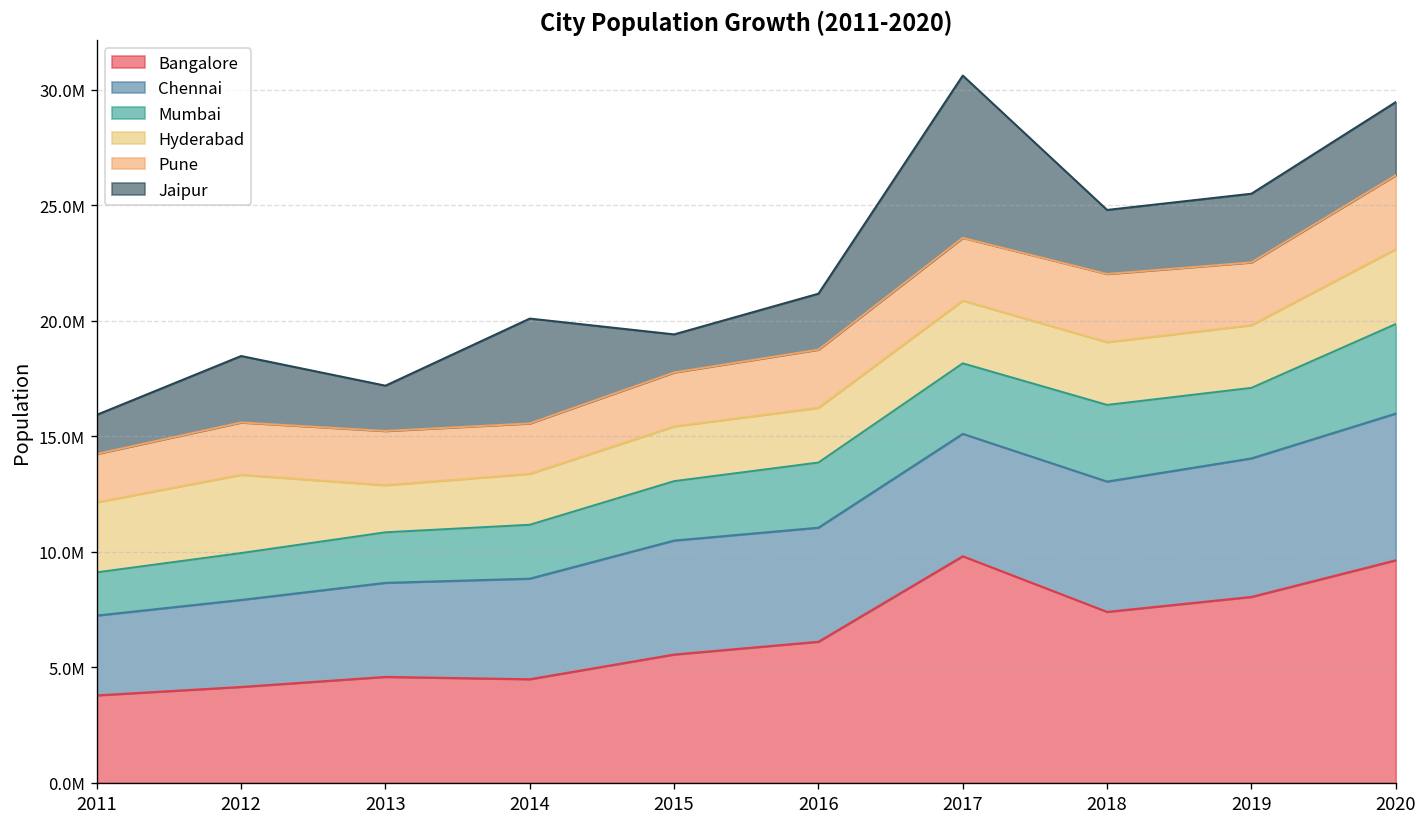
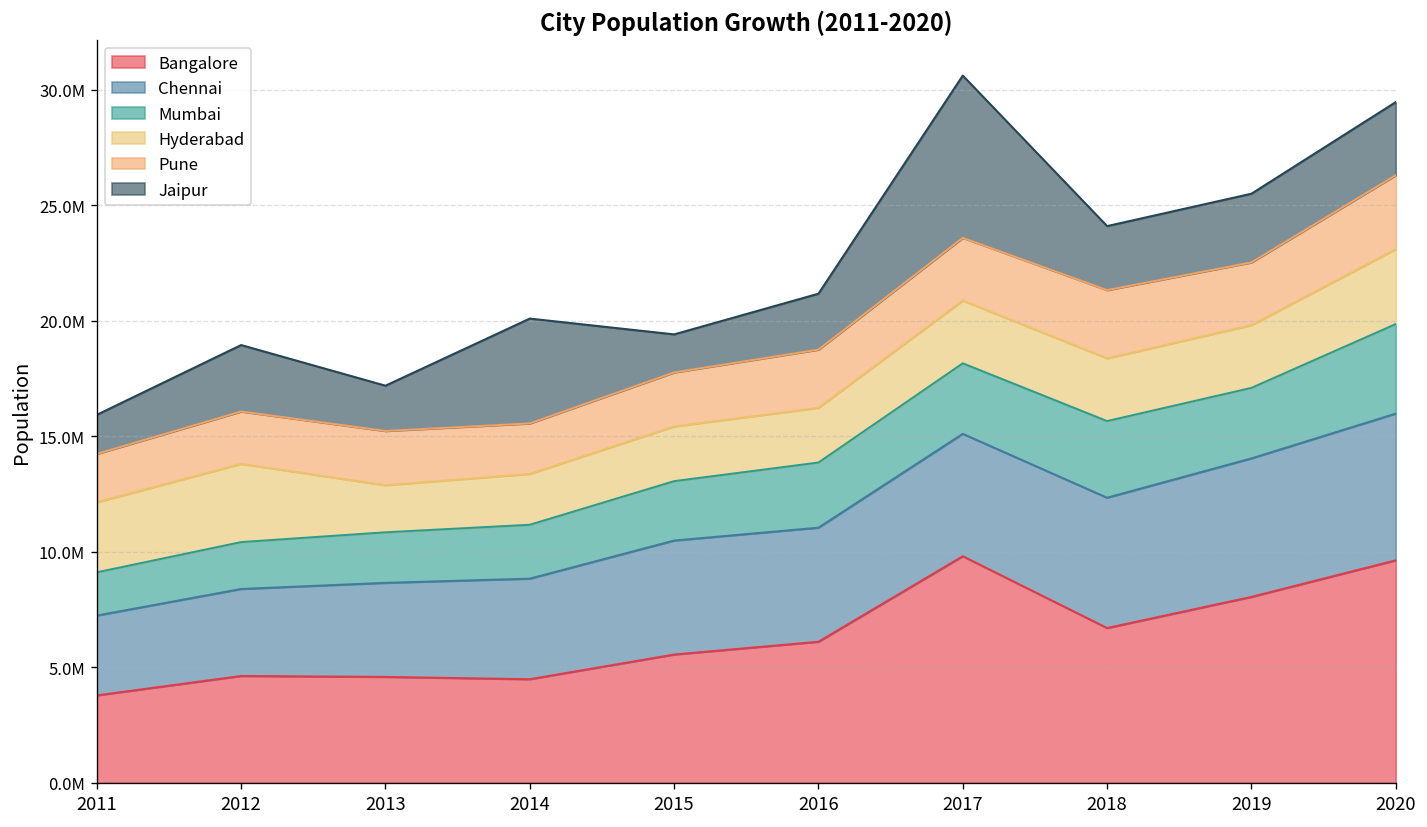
Bangalore, 2012: 4200000 -> 4600000
Bangalore, 2018: 7400000 -> 6700000
